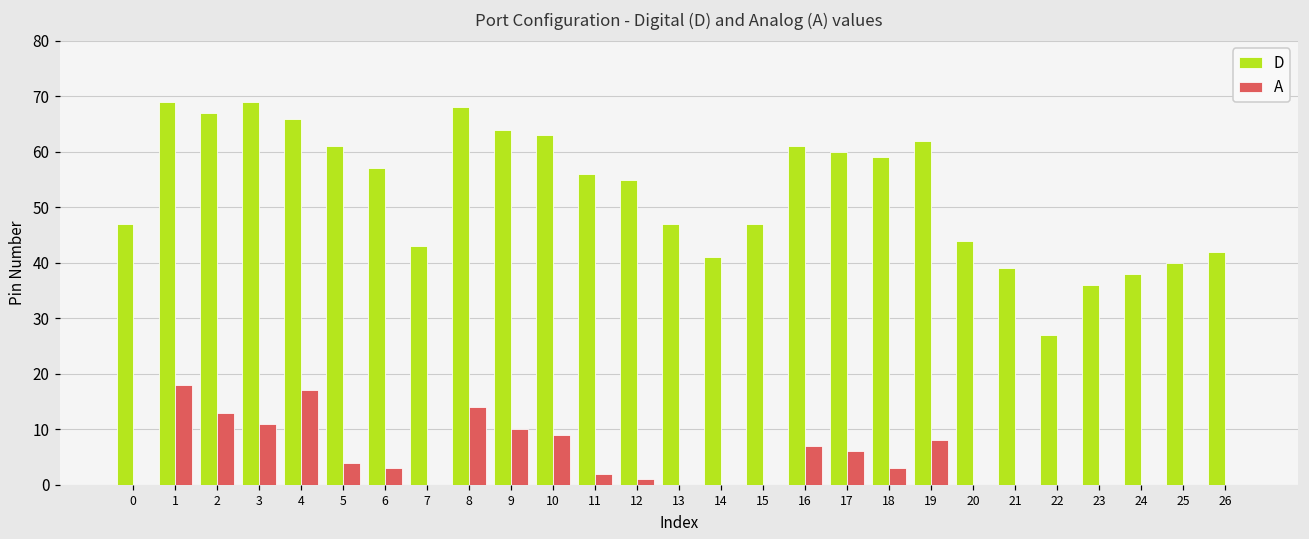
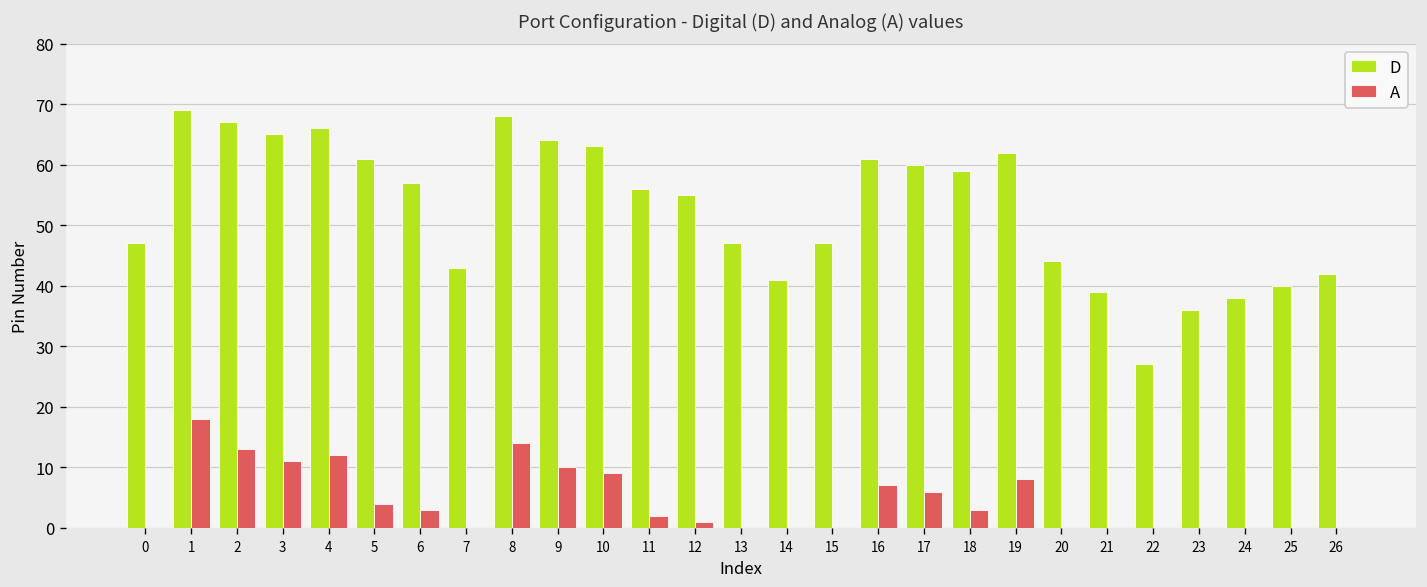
D, 3: 69 -> 65
A, 4: 17 -> 12
